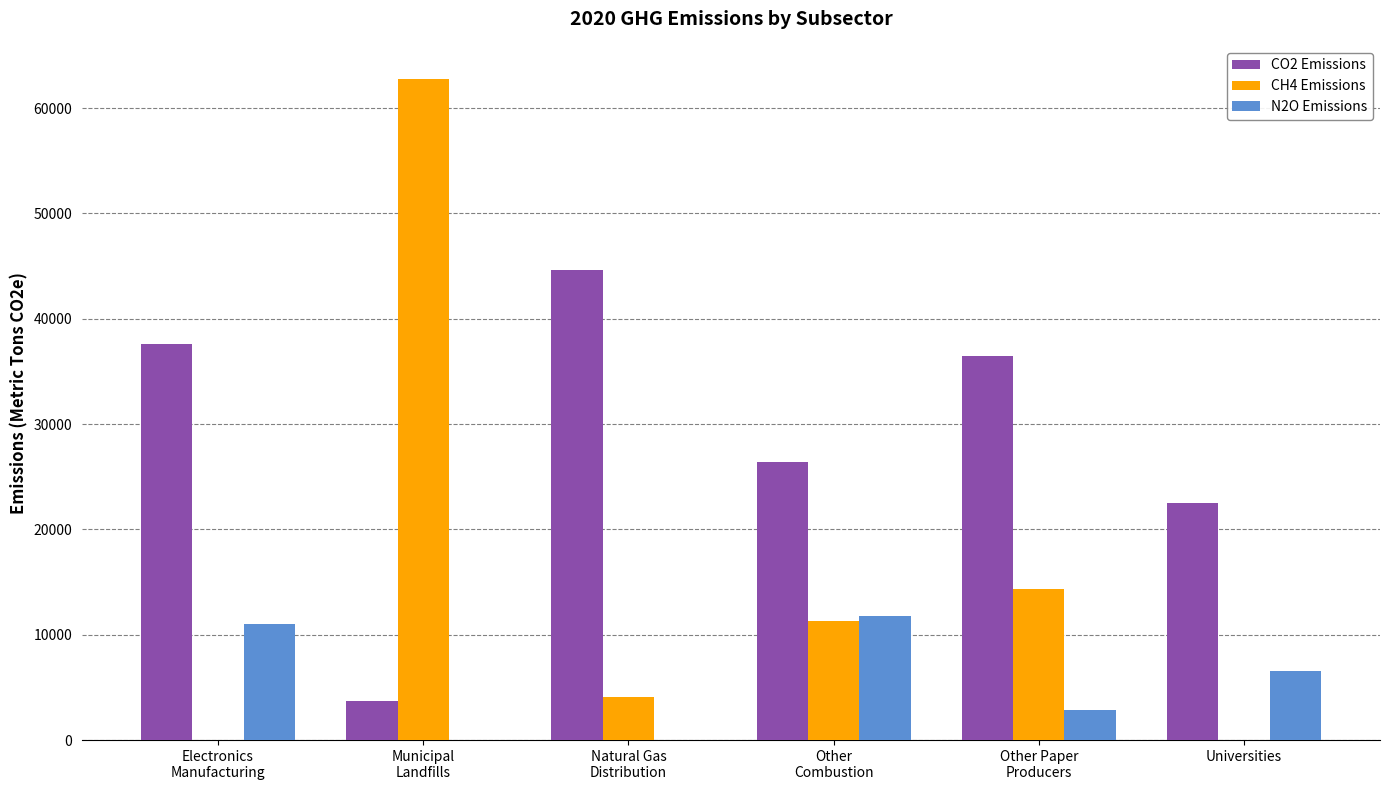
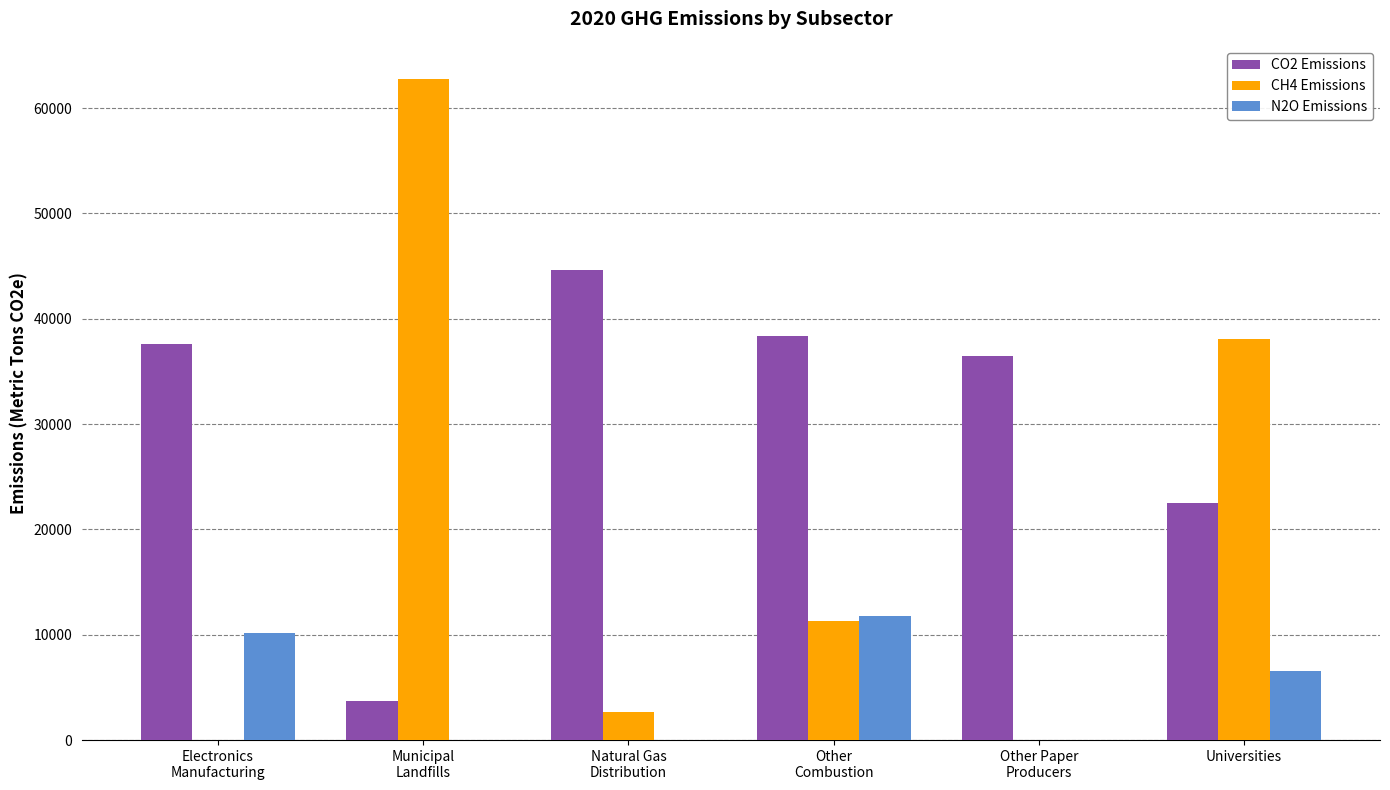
N2O Emissions, Electronics Manufacturing: 11000 -> 10200
CH4 Emissions, Natural Gas Distribution: 4100 -> 2700
CO2 Emissions, Other Combustion: 26400 -> 38400
CH4 Emissions, Other Paper Producers: 14300 -> 0
N2O Emissions, Other Paper Producers: 2900 -> 0
CH4 Emissions, Universities: 0 -> 38100
